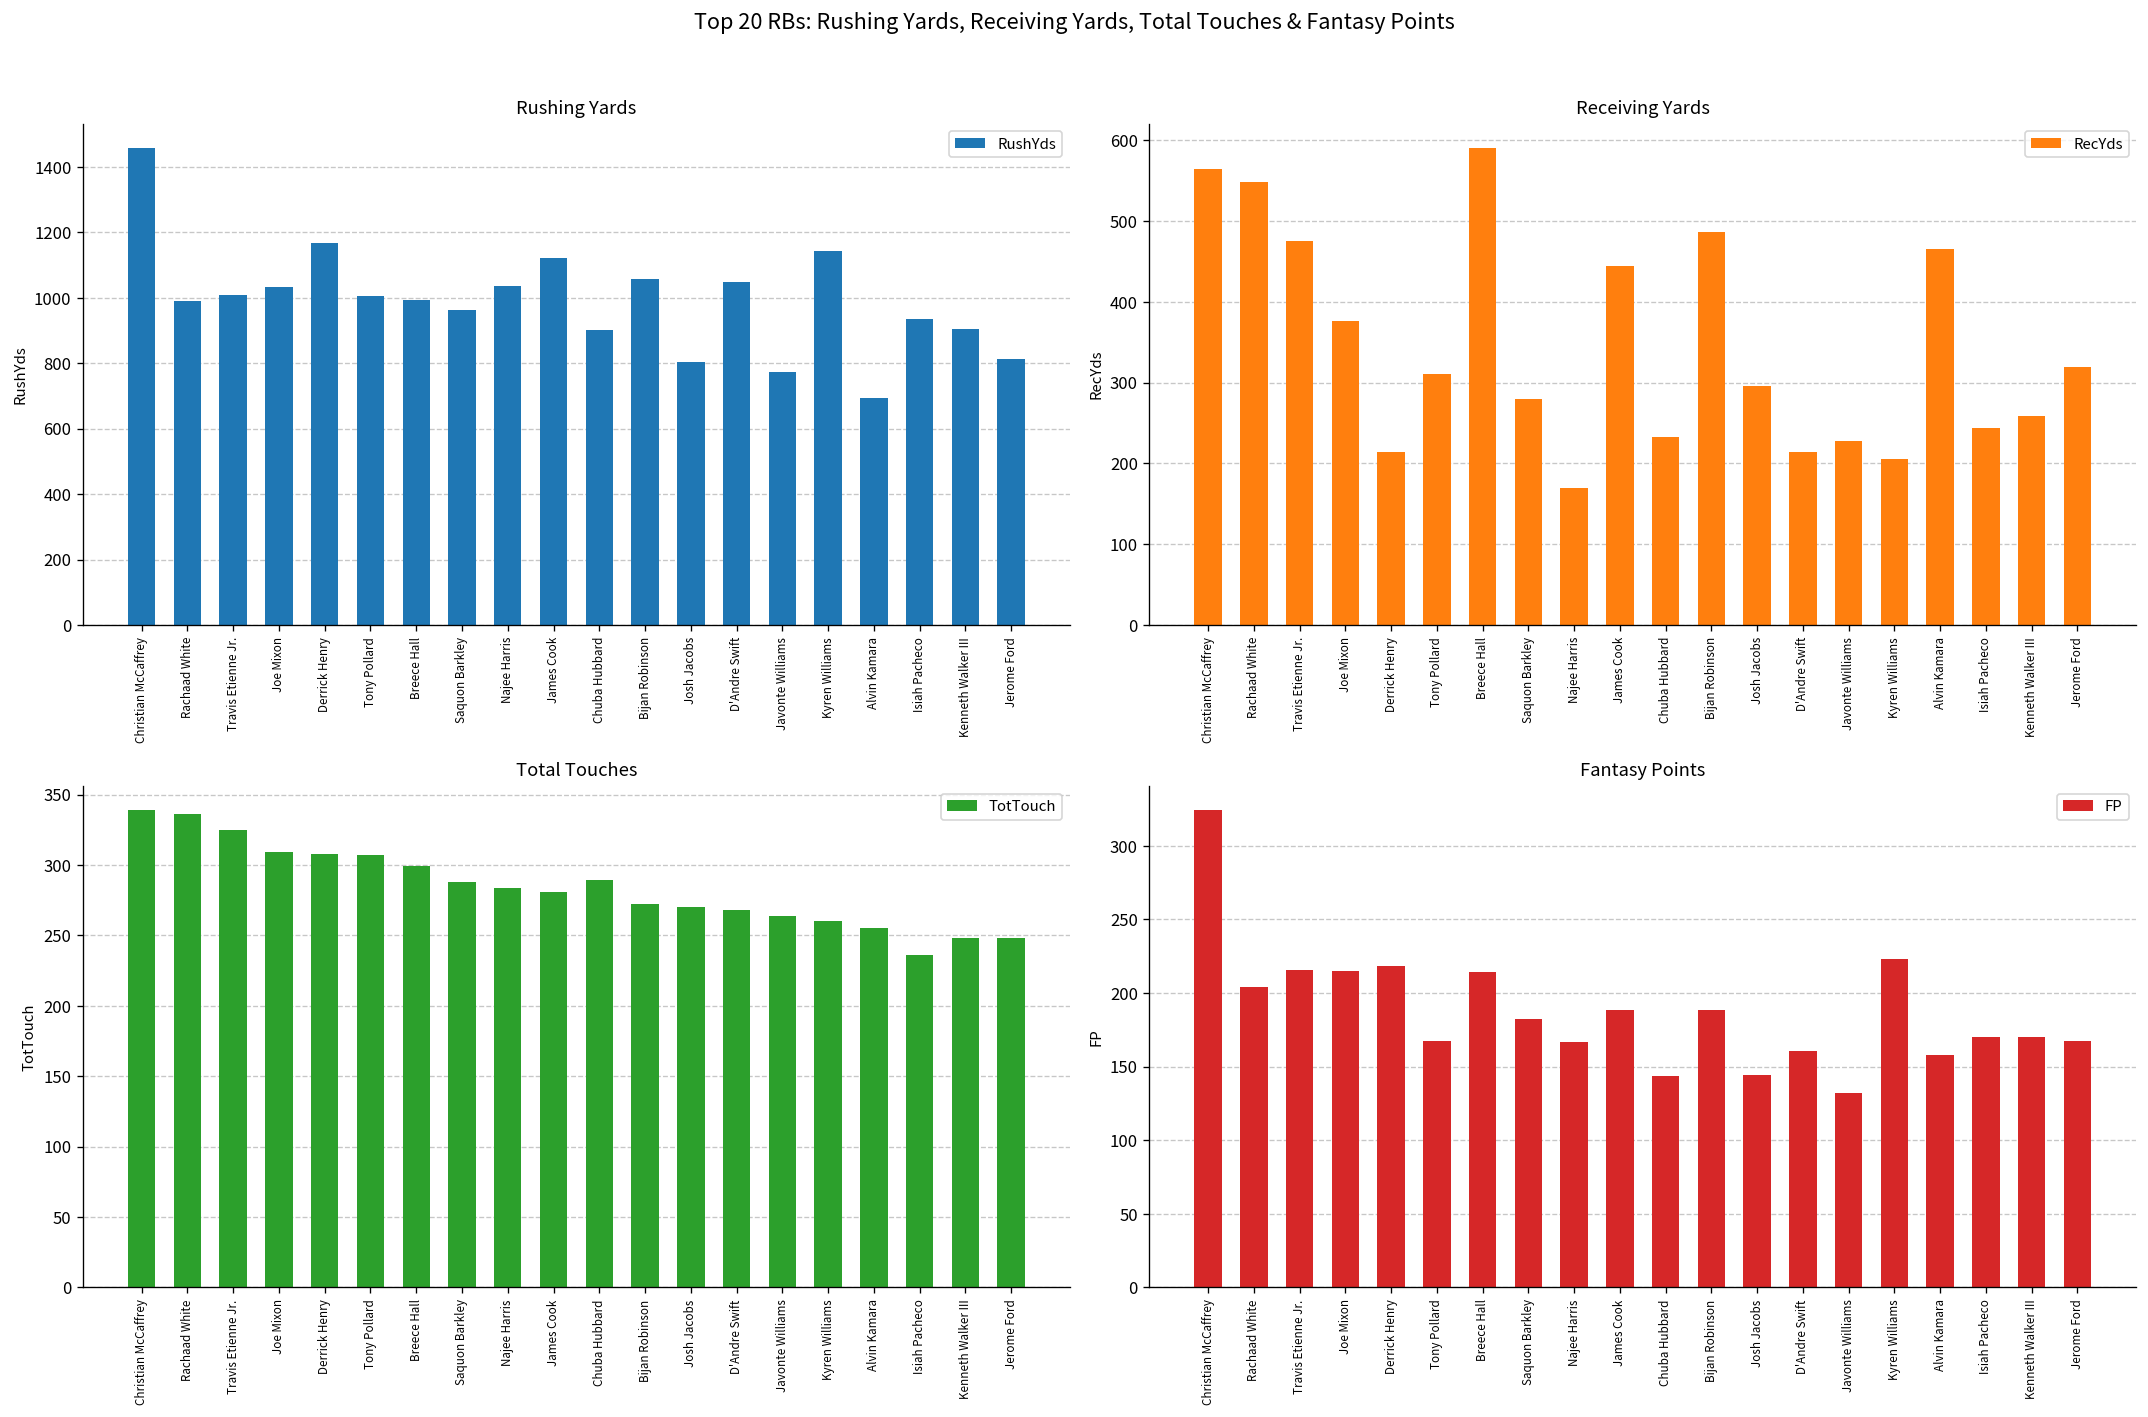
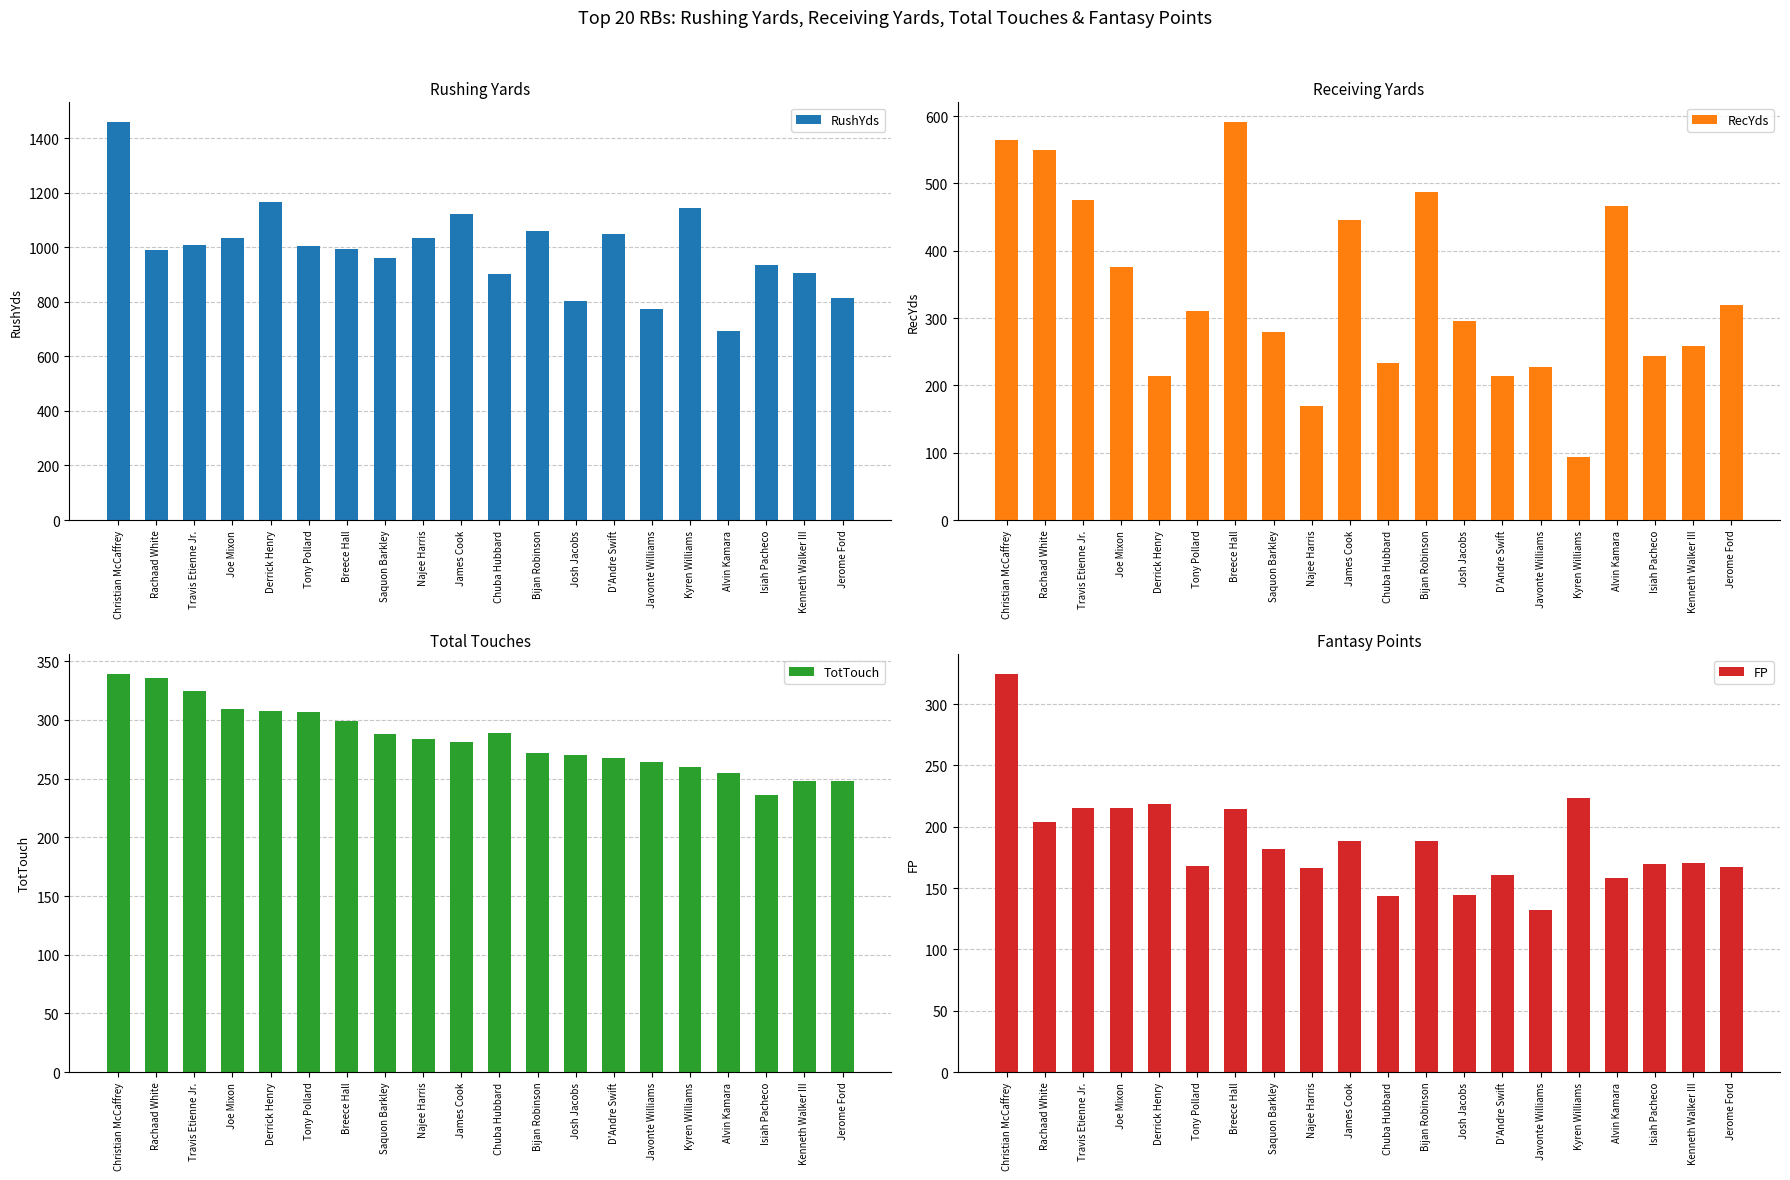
Receiving Yards, Kyren Williams: 210 -> 90
